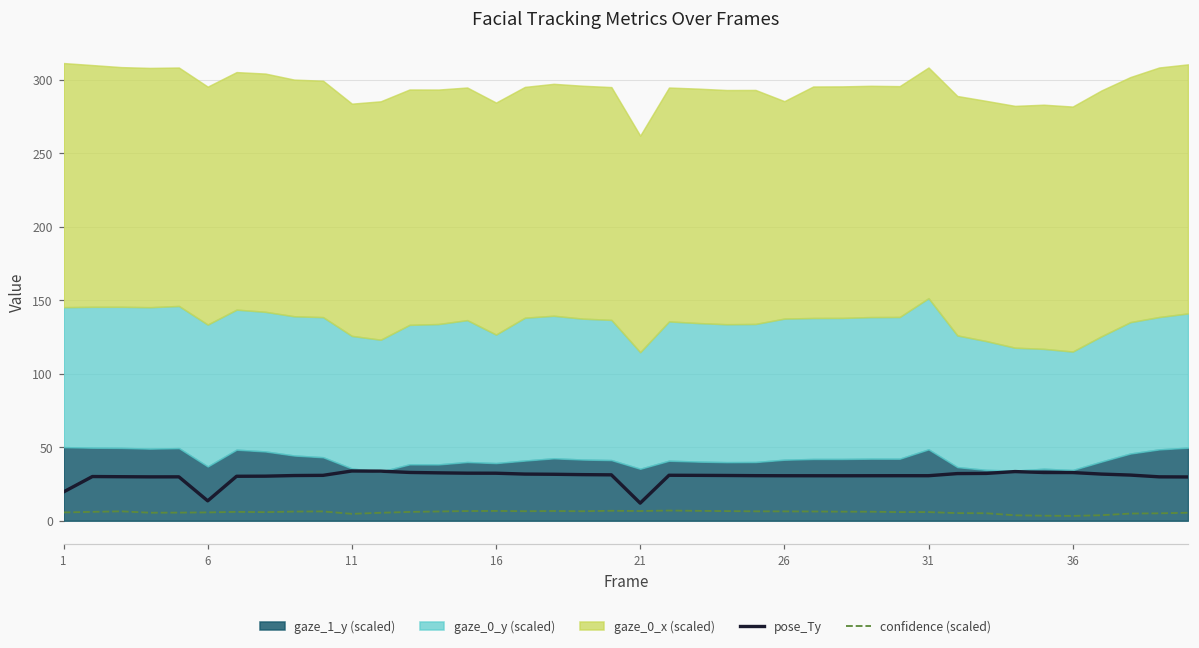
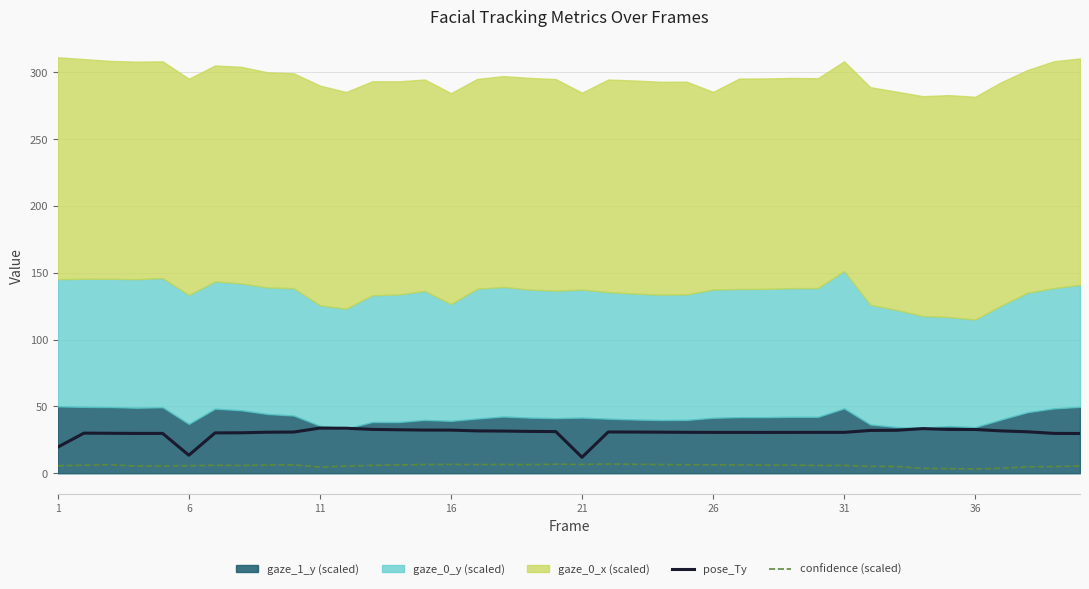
gaze_0_x (scaled), 11: 158 -> 164
gaze_1_y (scaled), 21: 35 -> 42
gaze_0_y (scaled), 21: 79 -> 96
